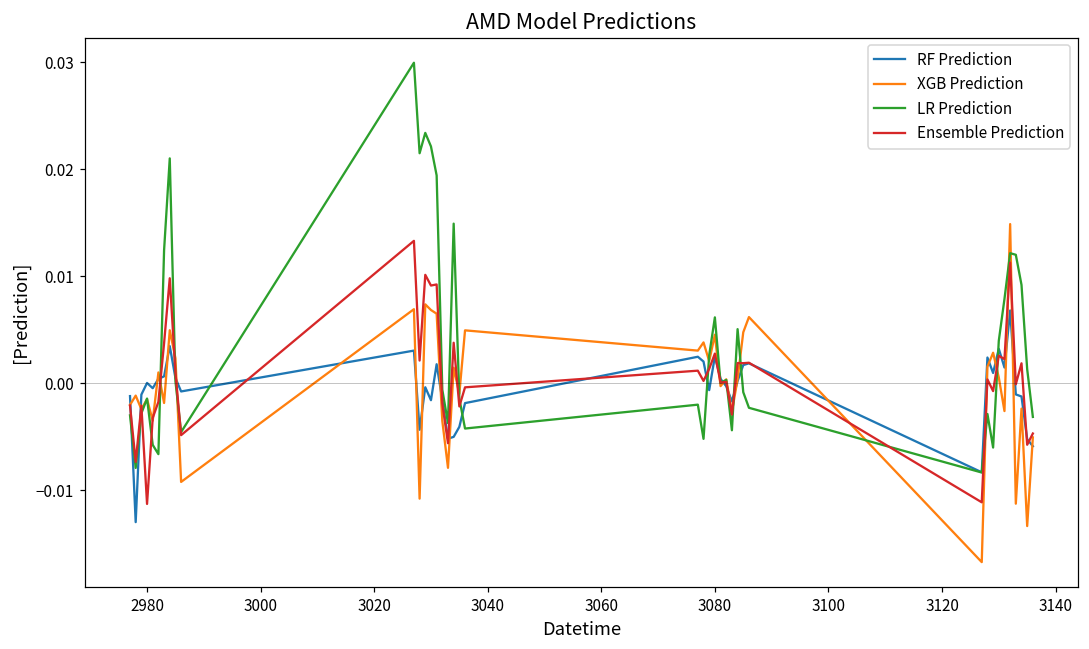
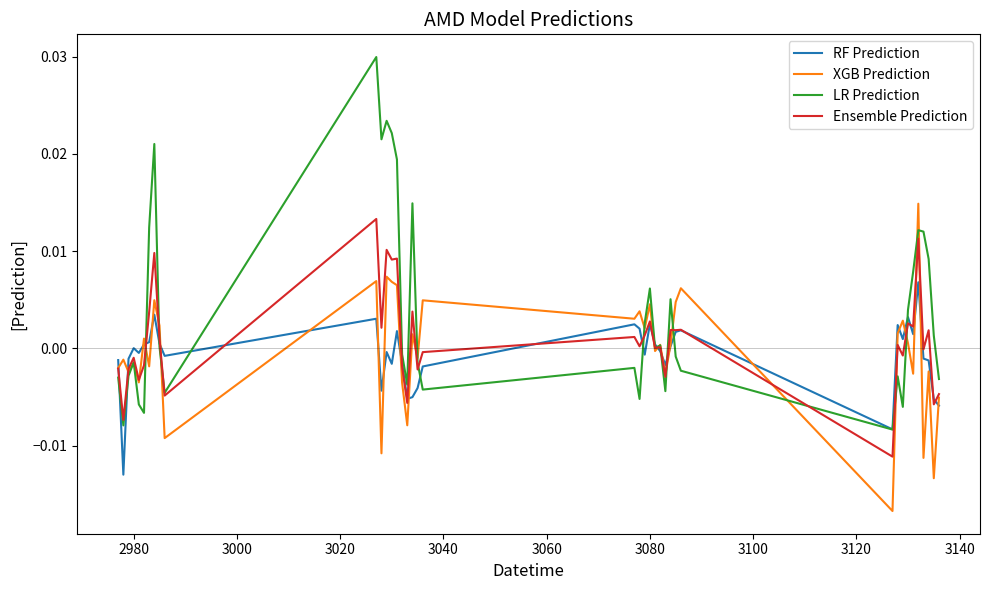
Ensemble Prediction, 2980: -0.011 -> -0.001
